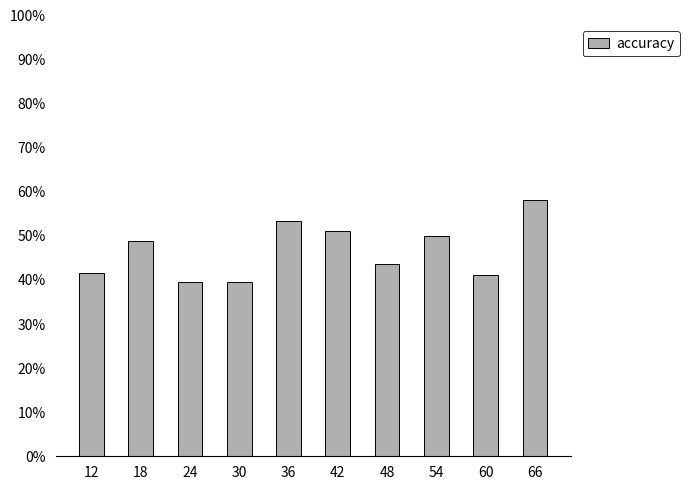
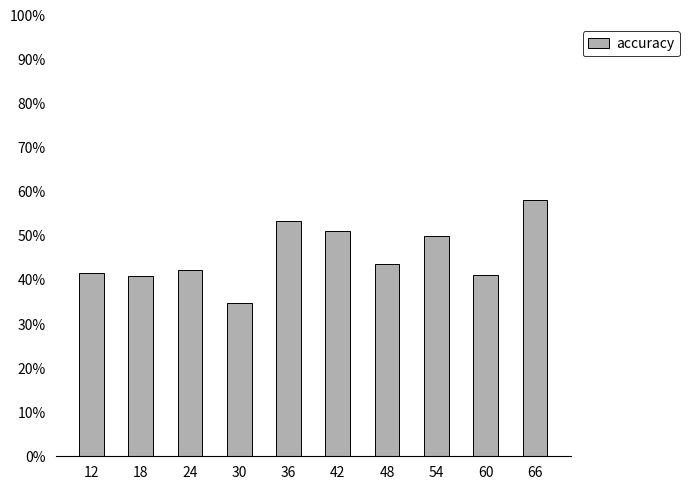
18: 49% -> 41%
24: 39% -> 42%
30: 39% -> 35%
